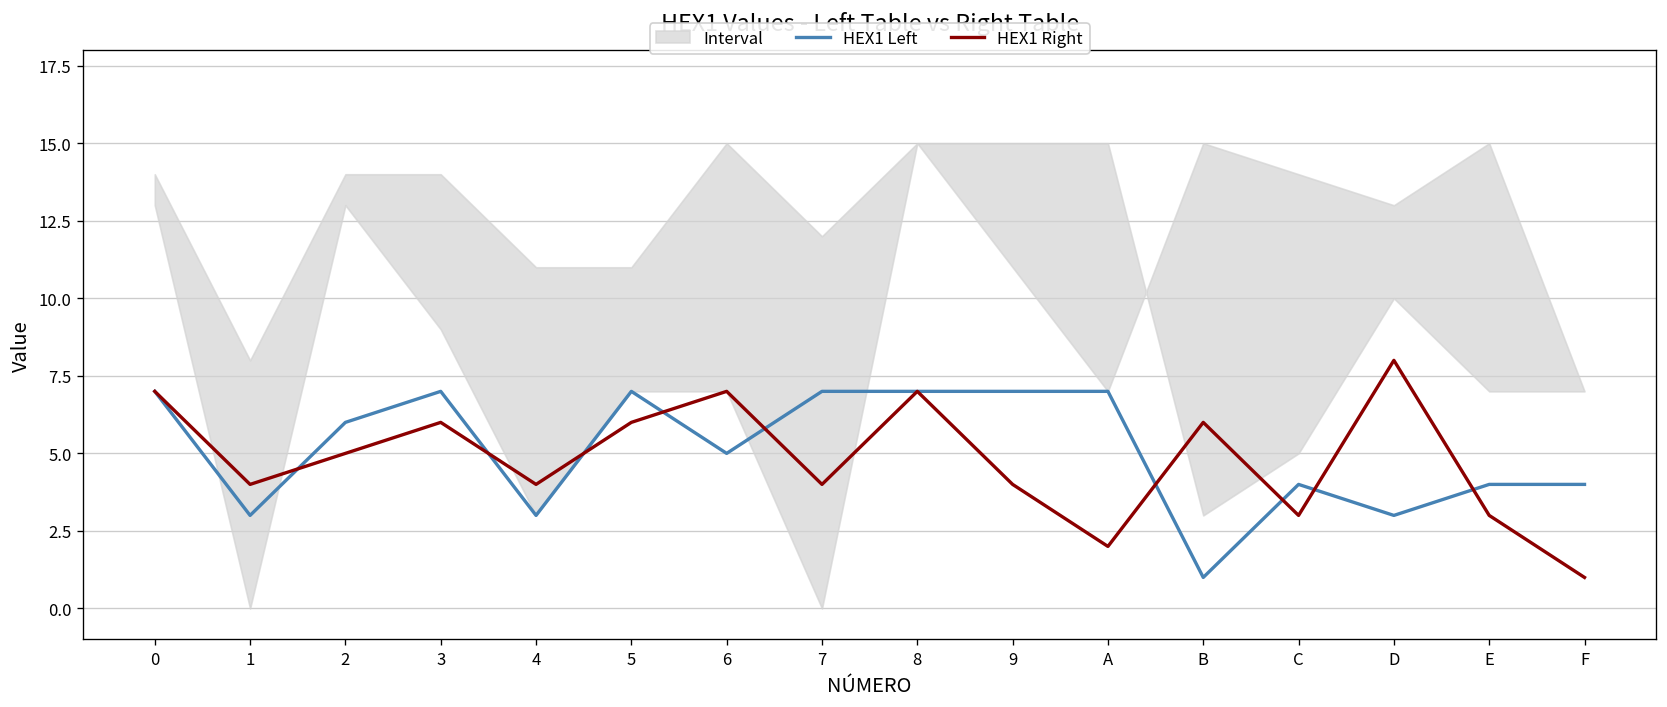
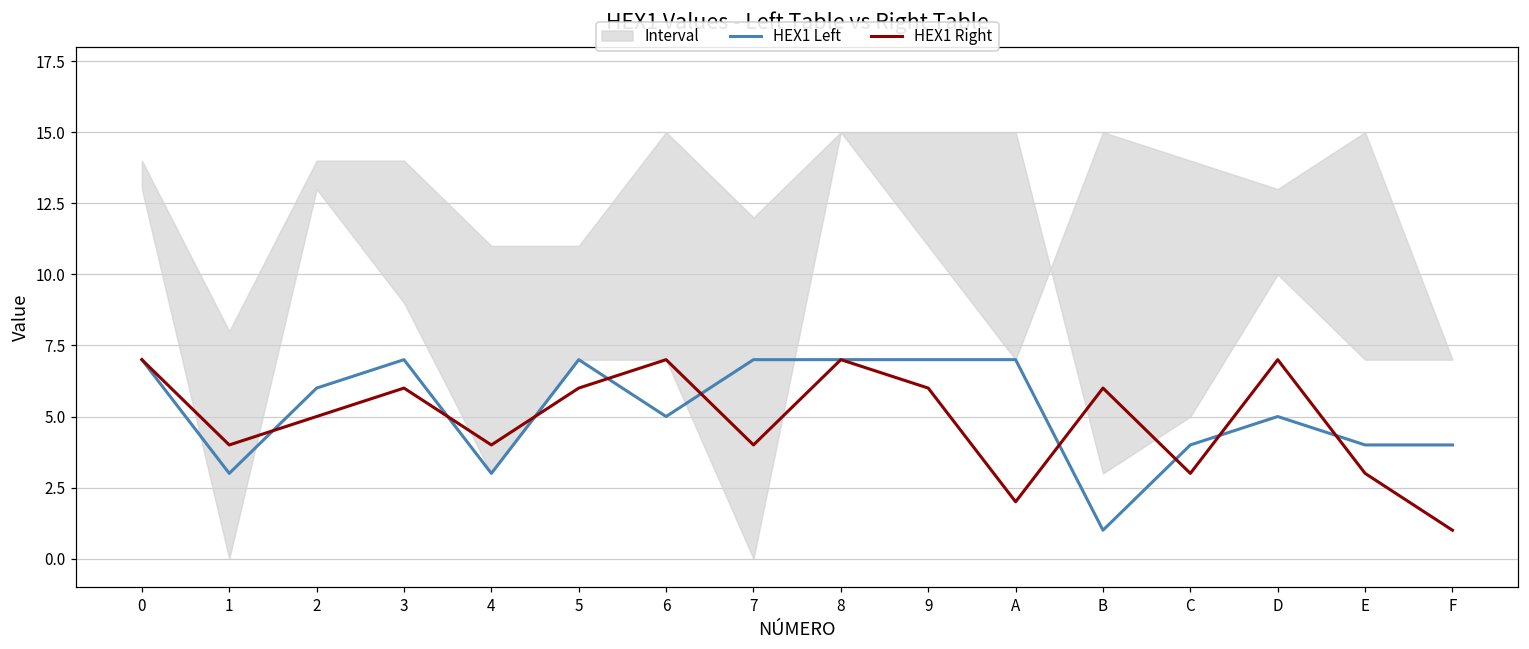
HEX1 Right, 9: 4 -> 6
HEX1 Left, D: 3 -> 5
HEX1 Right, D: 8 -> 7
